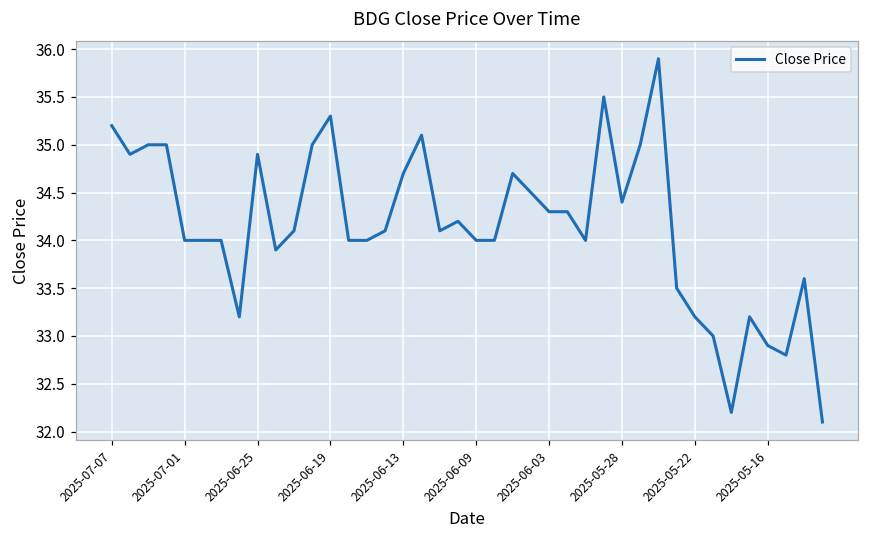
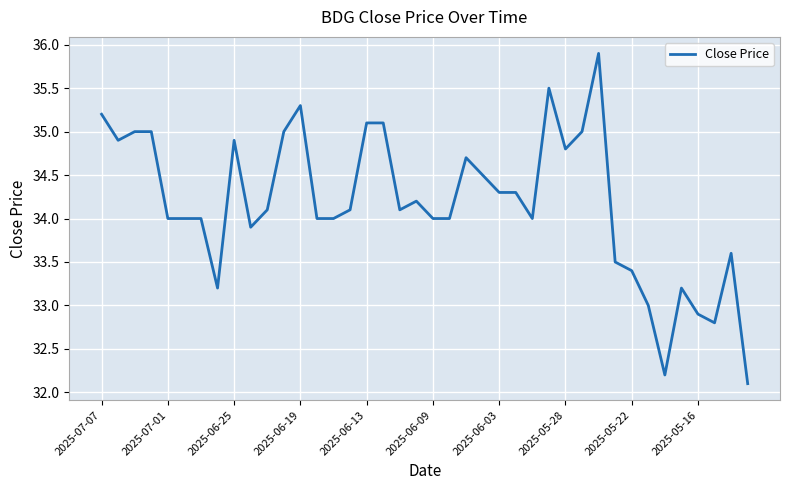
2025-06-13: 34.7 -> 35.1
2025-05-28: 34.4 -> 34.8
2025-05-22: 33.2 -> 33.4
